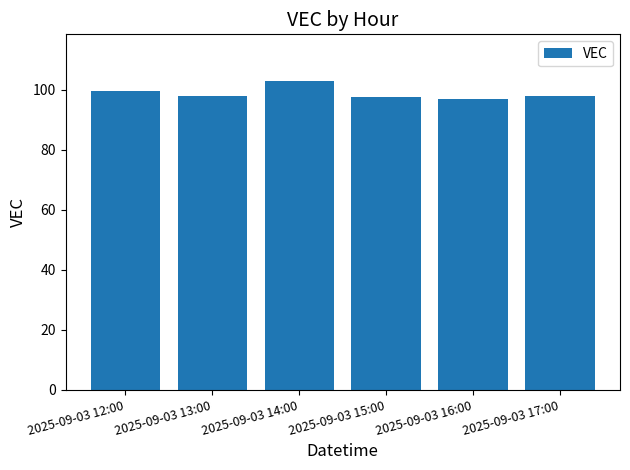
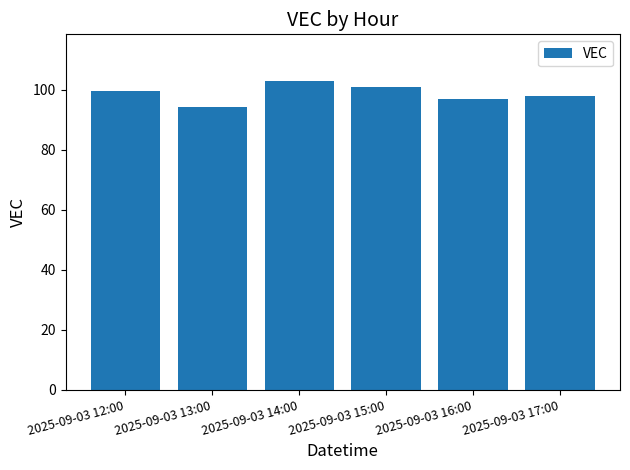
2025-09-03 13:00: 98 -> 94
2025-09-03 15:00: 98 -> 101
